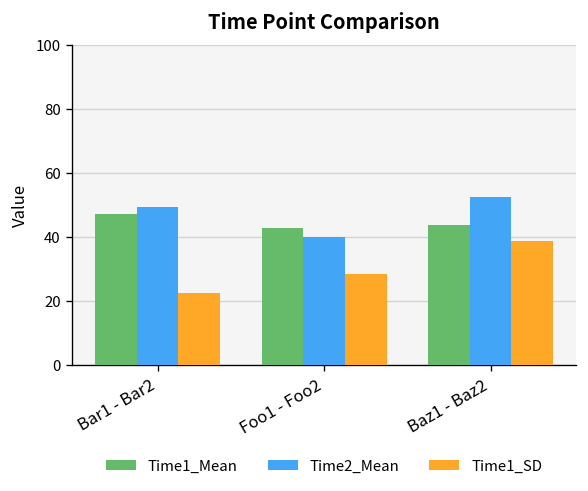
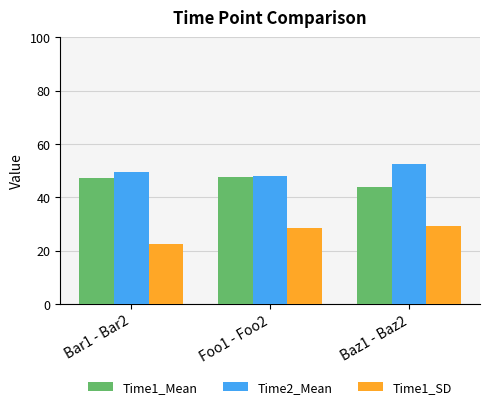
Time1_Mean, Foo1 - Foo2: 43 -> 48
Time2_Mean, Foo1 - Foo2: 40 -> 48
Time1_SD, Baz1 - Baz2: 39 -> 29
